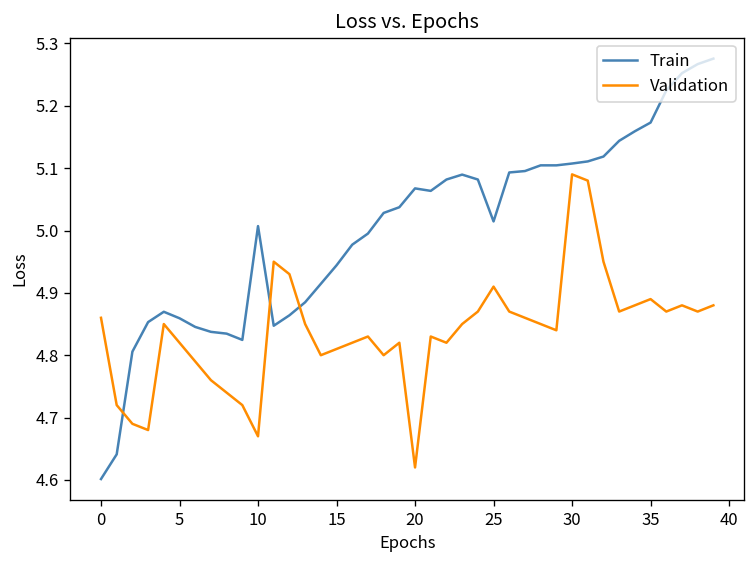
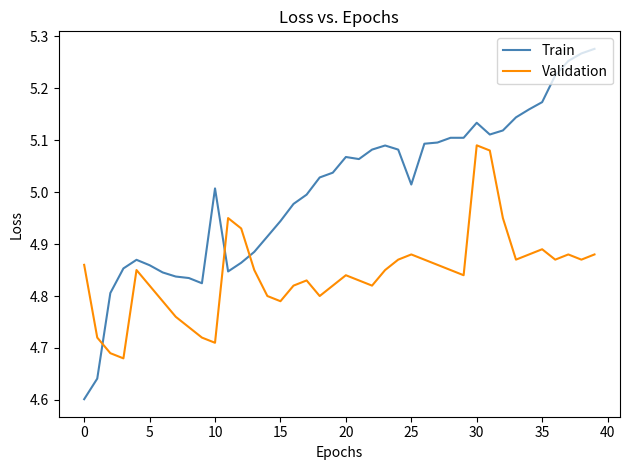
Validation, 10: 4.67 -> 4.71
Validation, 15: 4.81 -> 4.79
Validation, 20: 4.62 -> 4.84
Validation, 25: 4.91 -> 4.88
Train, 30: 5.11 -> 5.13
